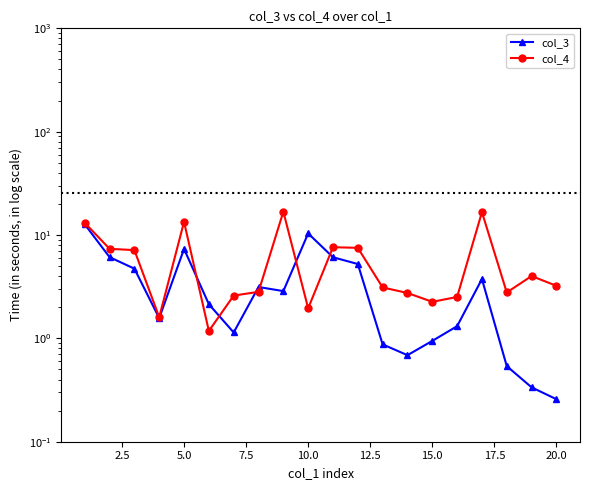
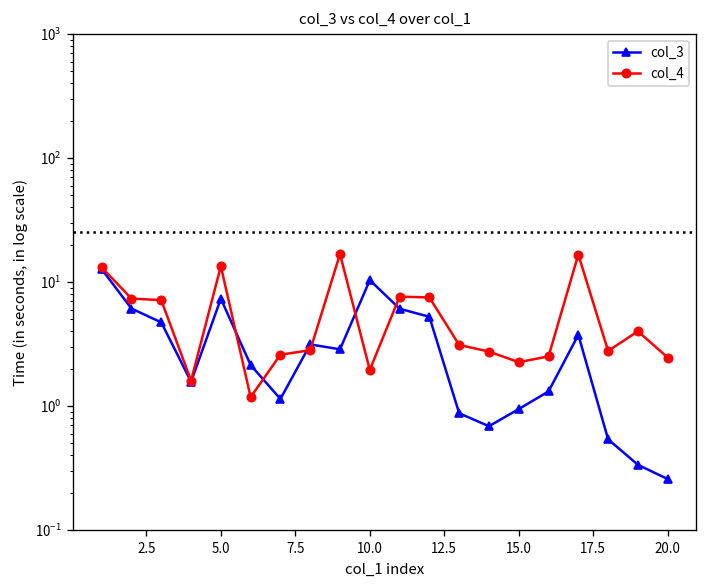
col_4, 20.0: 3.2 -> 2.5
